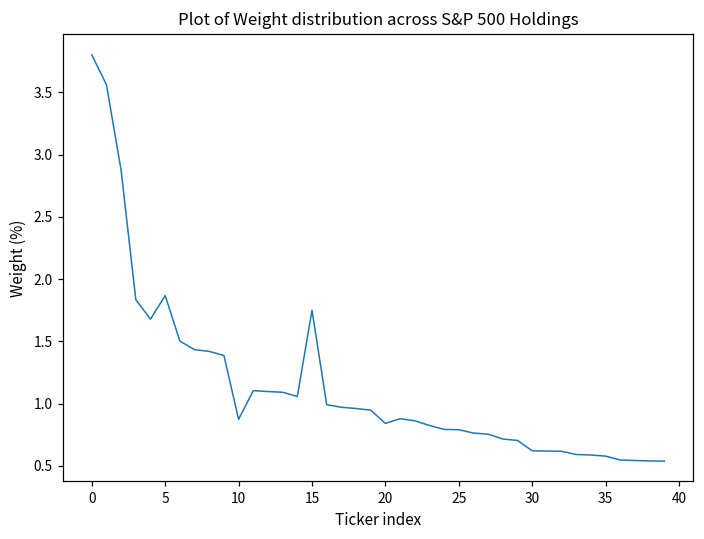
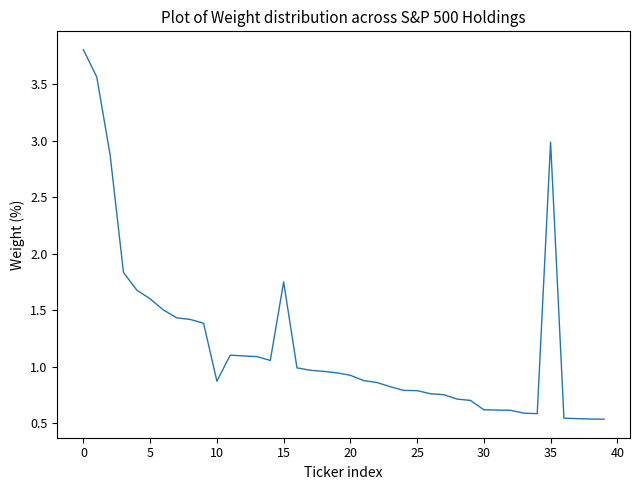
5: 1.87 -> 1.60
20: 0.84 -> 0.93
35: 0.58 -> 2.99
